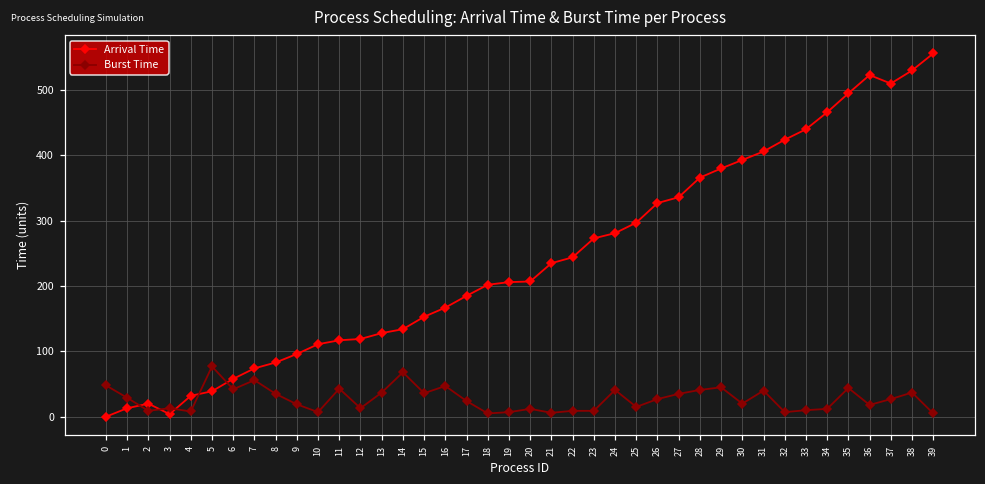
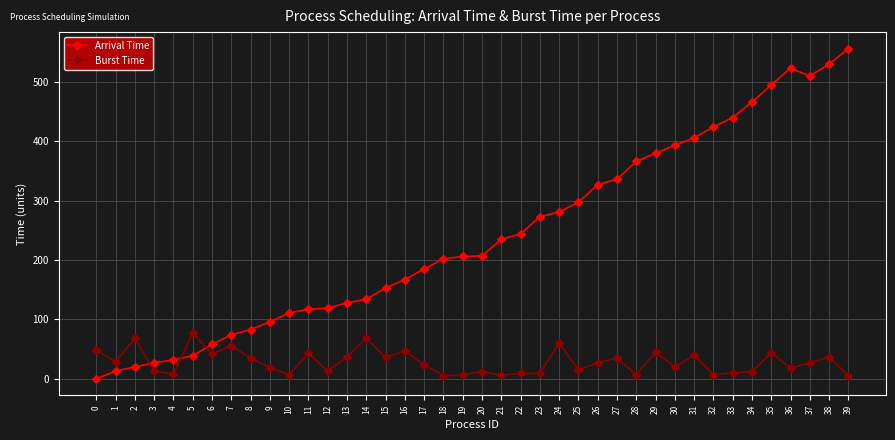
Burst Time, 2: 10 -> 70
Arrival Time, 3: 0 -> 30
Burst Time, 24: 40 -> 60
Burst Time, 28: 40 -> 10
